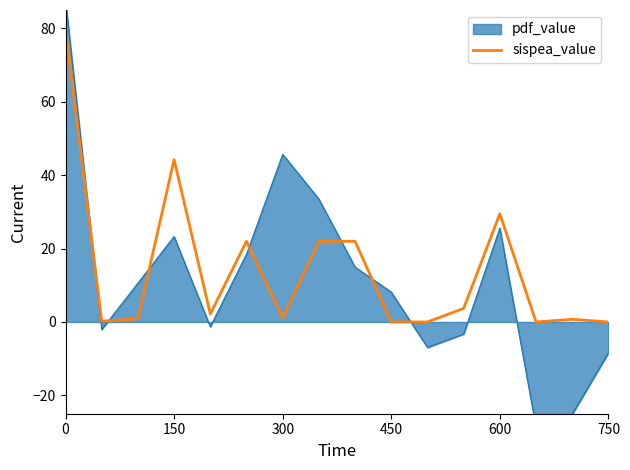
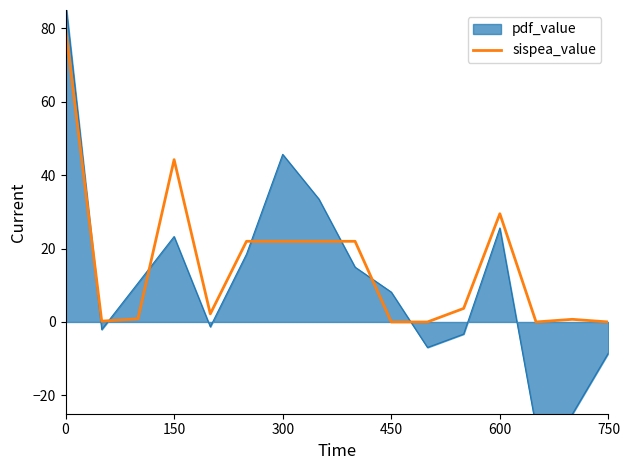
sispea_value, 300: 1 -> 22
